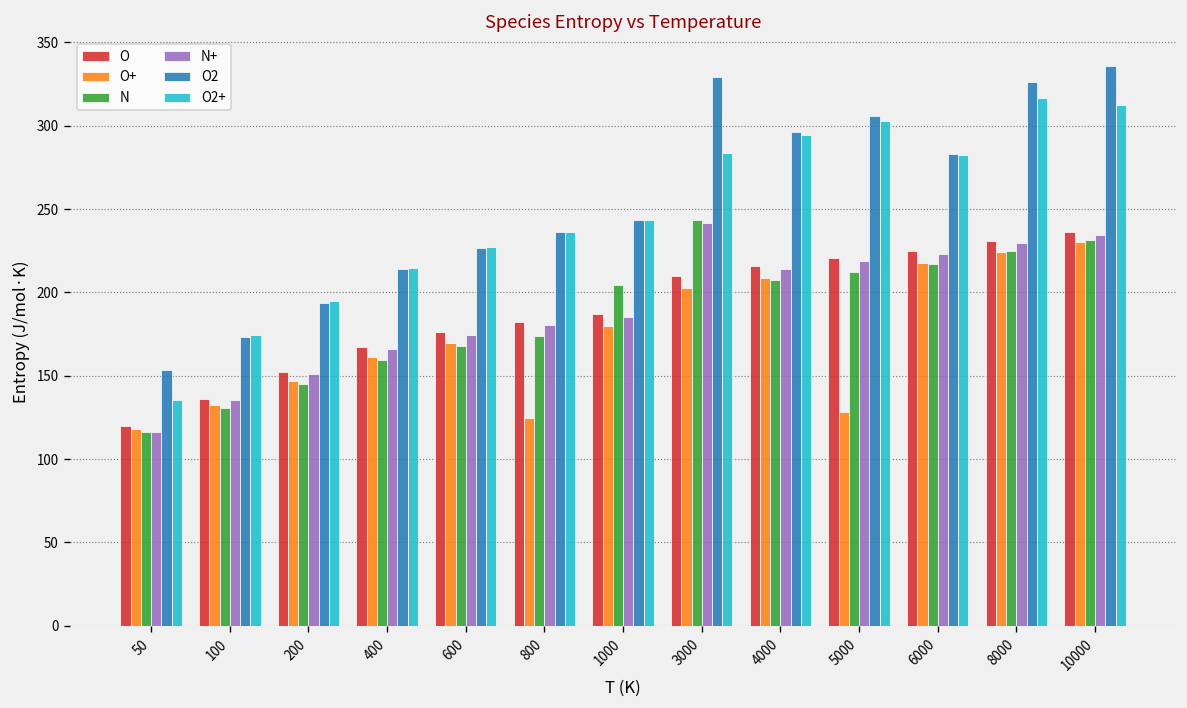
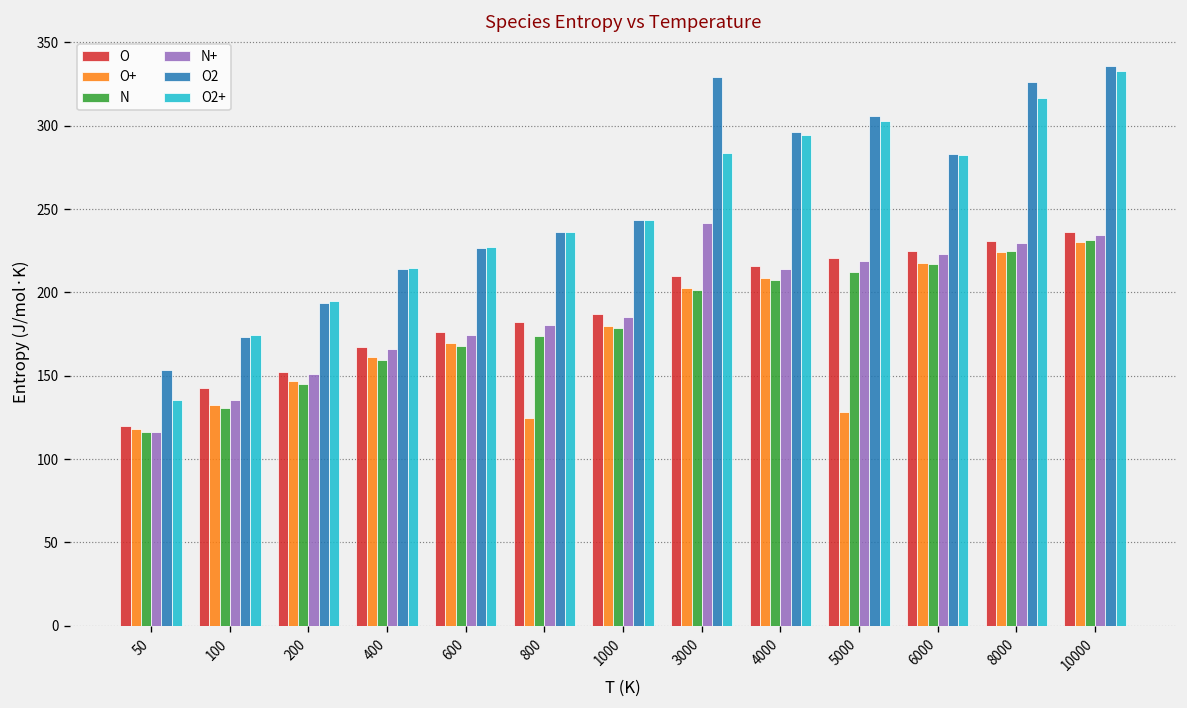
O, 100: 136 -> 143
N, 1000: 205 -> 179
N, 3000: 244 -> 201
O2+, 10000: 313 -> 333
